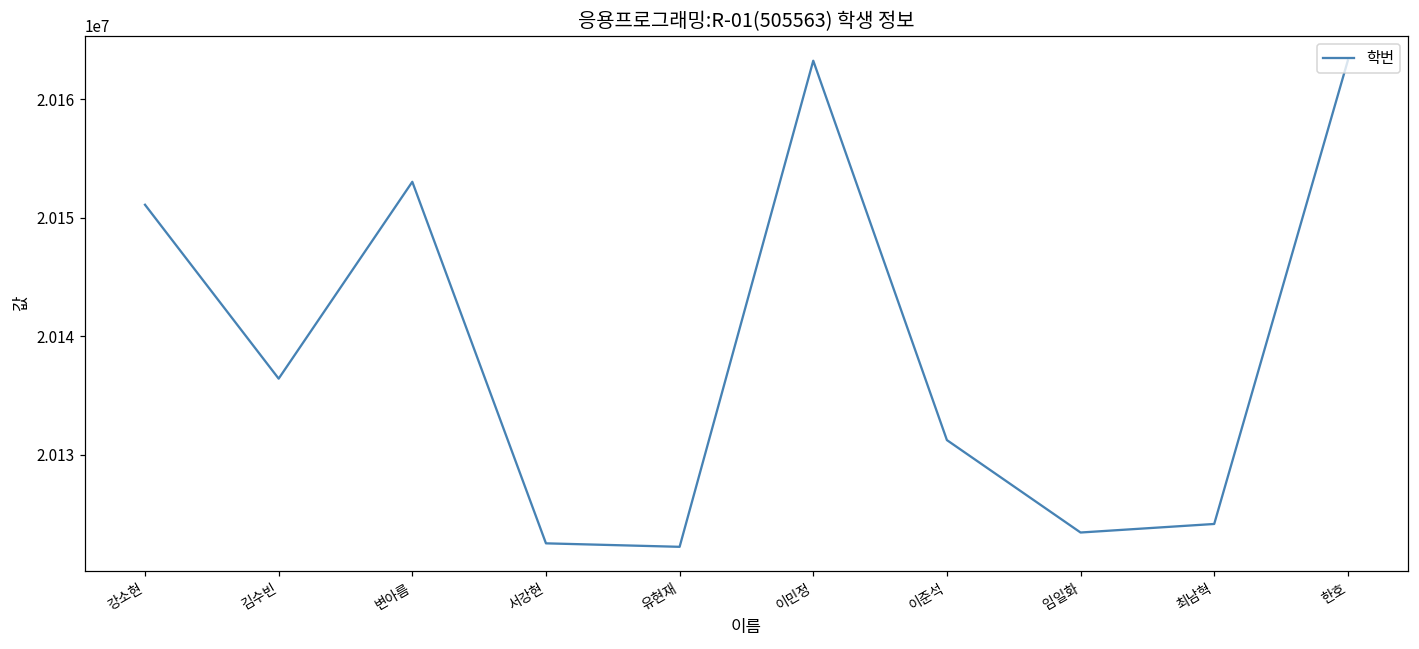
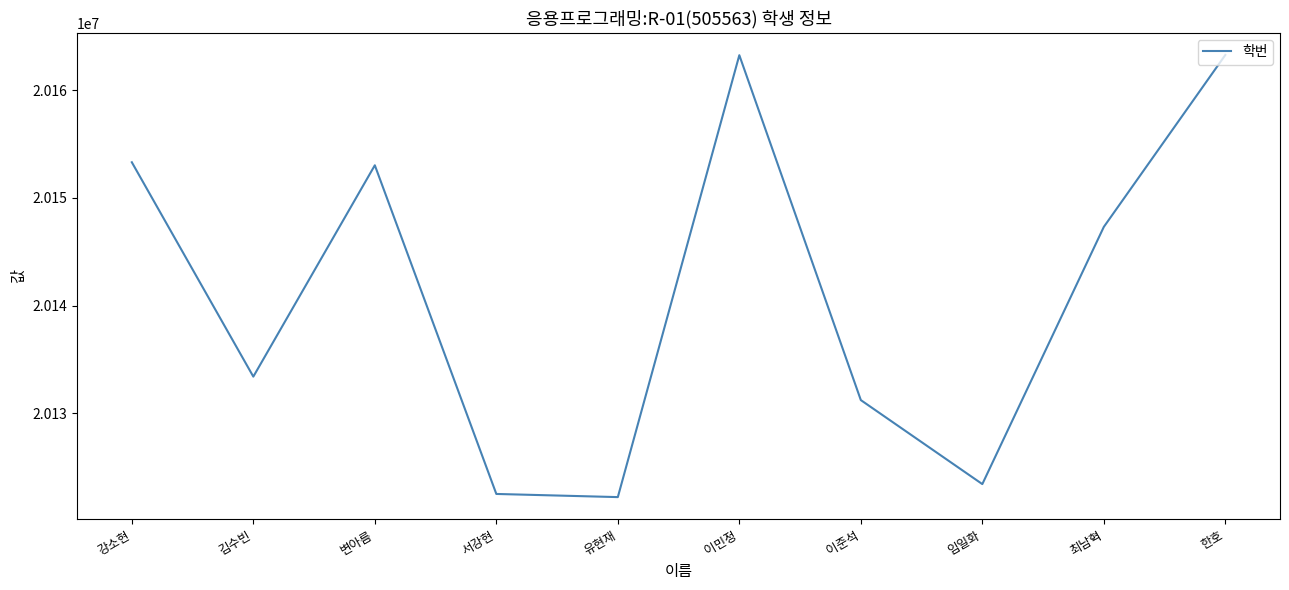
강소현: 20151100 -> 20153300
김수빈: 20136400 -> 20133400
최남혁: 20124200 -> 20147300
